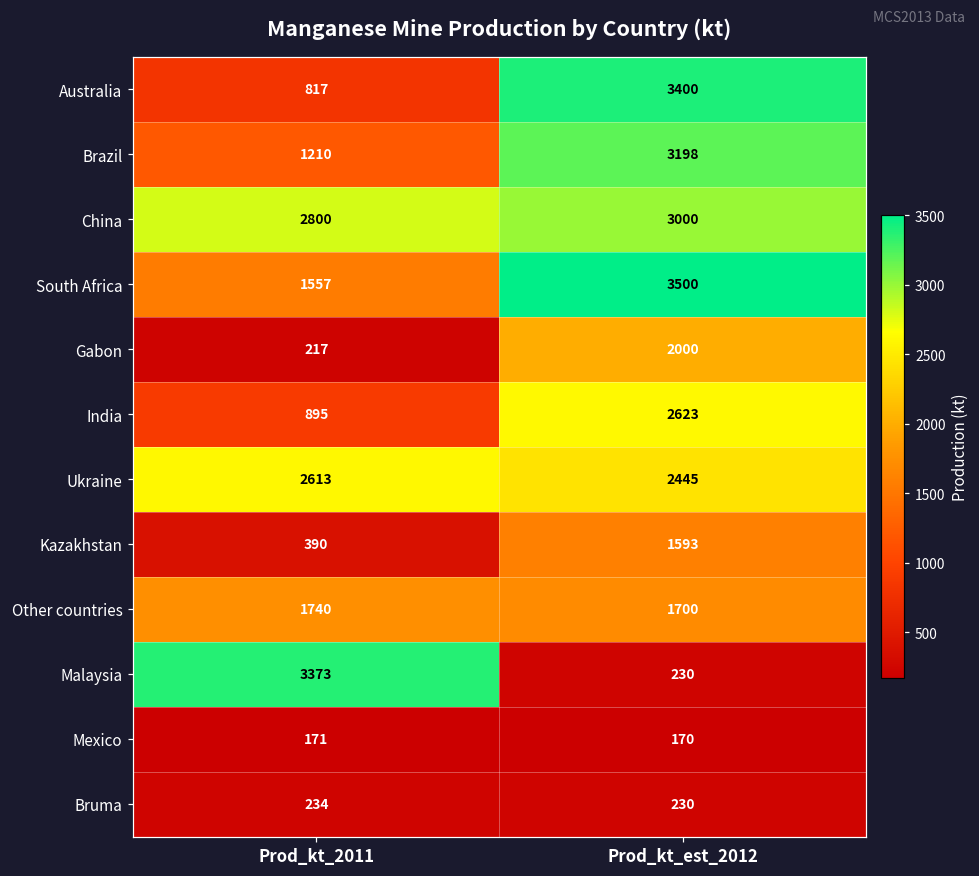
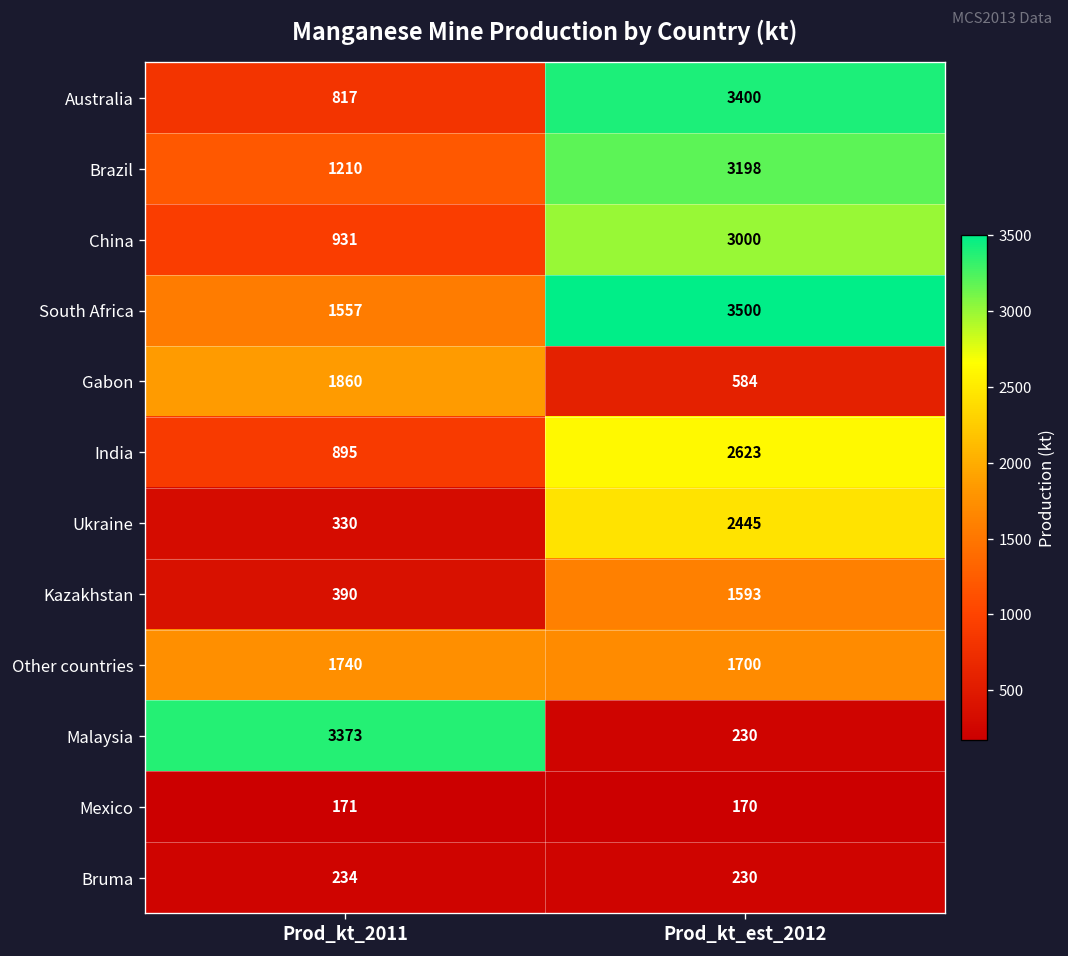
China, Prod_kt_2011: 2800 -> 931
Gabon, Prod_kt_2011: 217 -> 1860
Gabon, Prod_kt_est_2012: 2000 -> 584
Ukraine, Prod_kt_2011: 2613 -> 330
